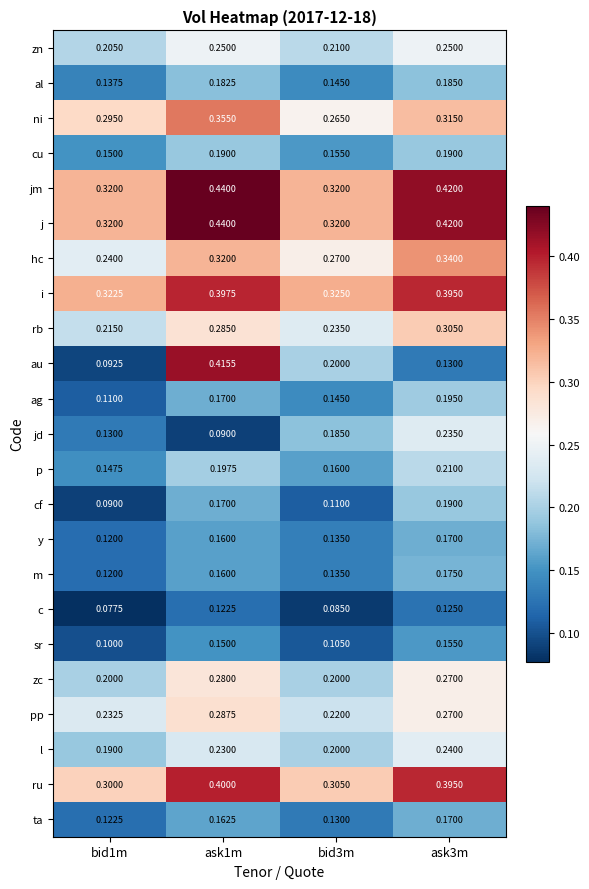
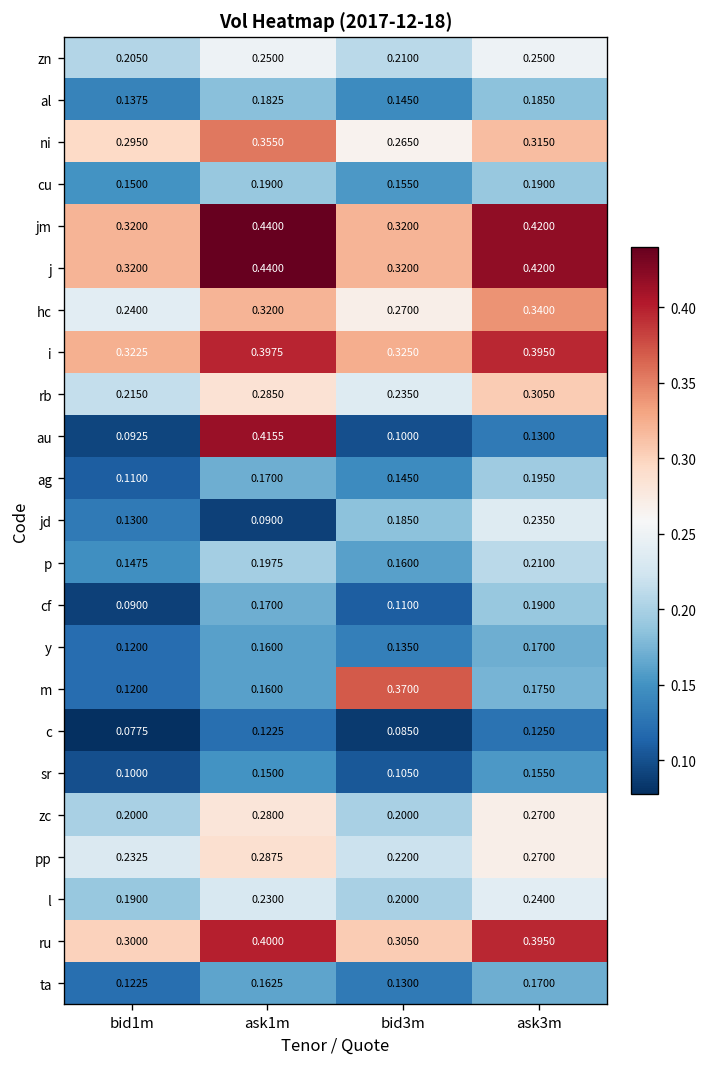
au, bid3m: 0.2000 -> 0.1000
m, bid3m: 0.1350 -> 0.3700
